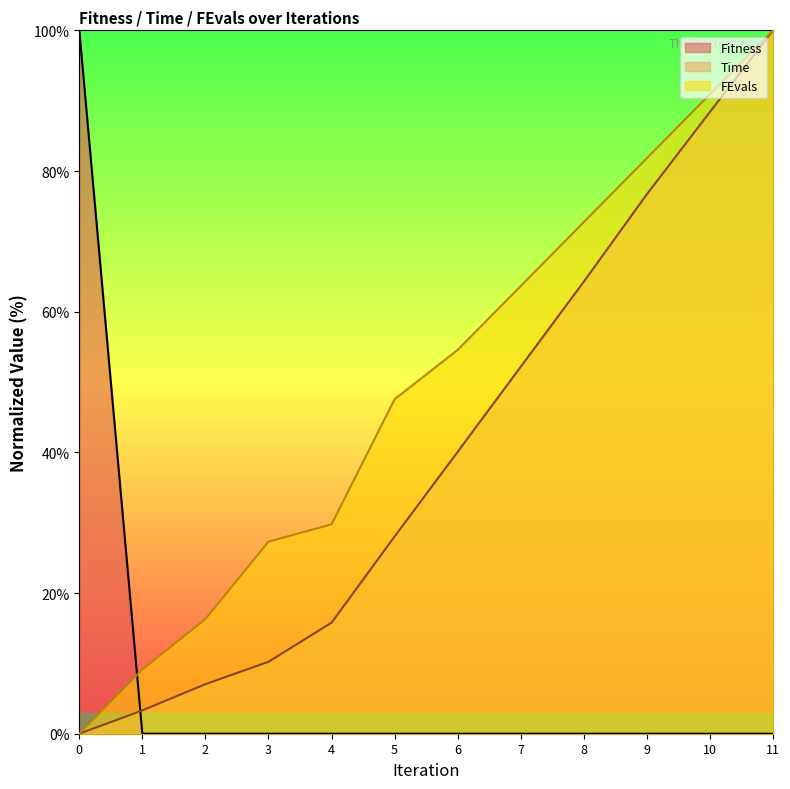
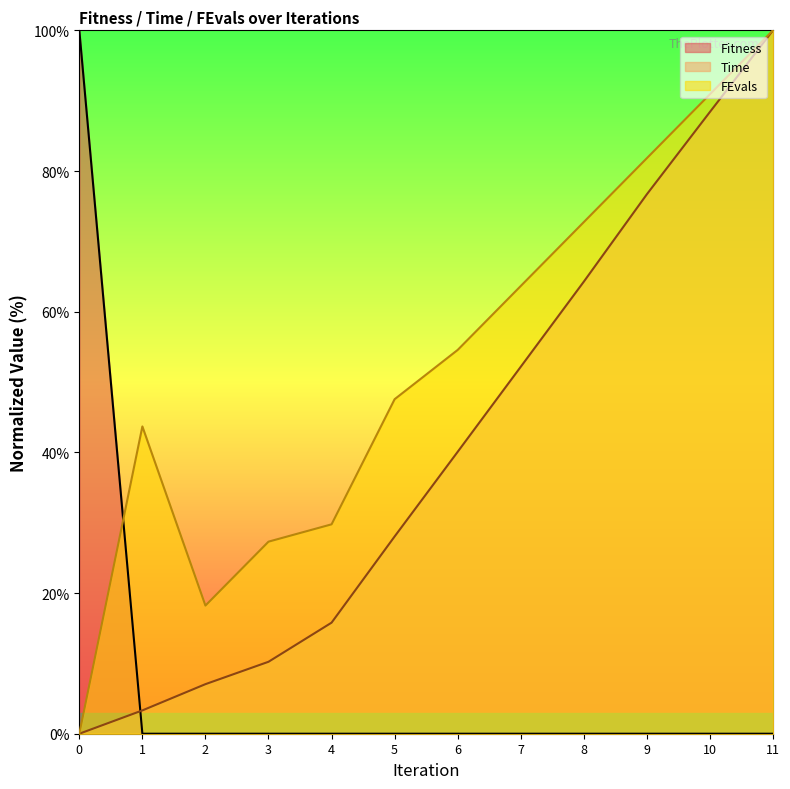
FEvals, 1: 9% -> 44%
FEvals, 2: 16% -> 18%
